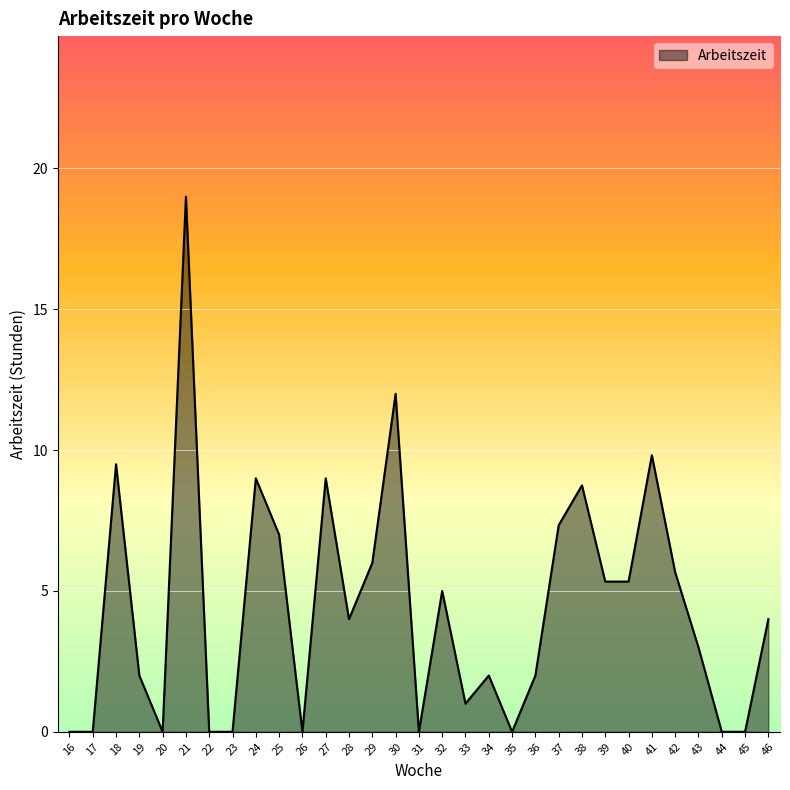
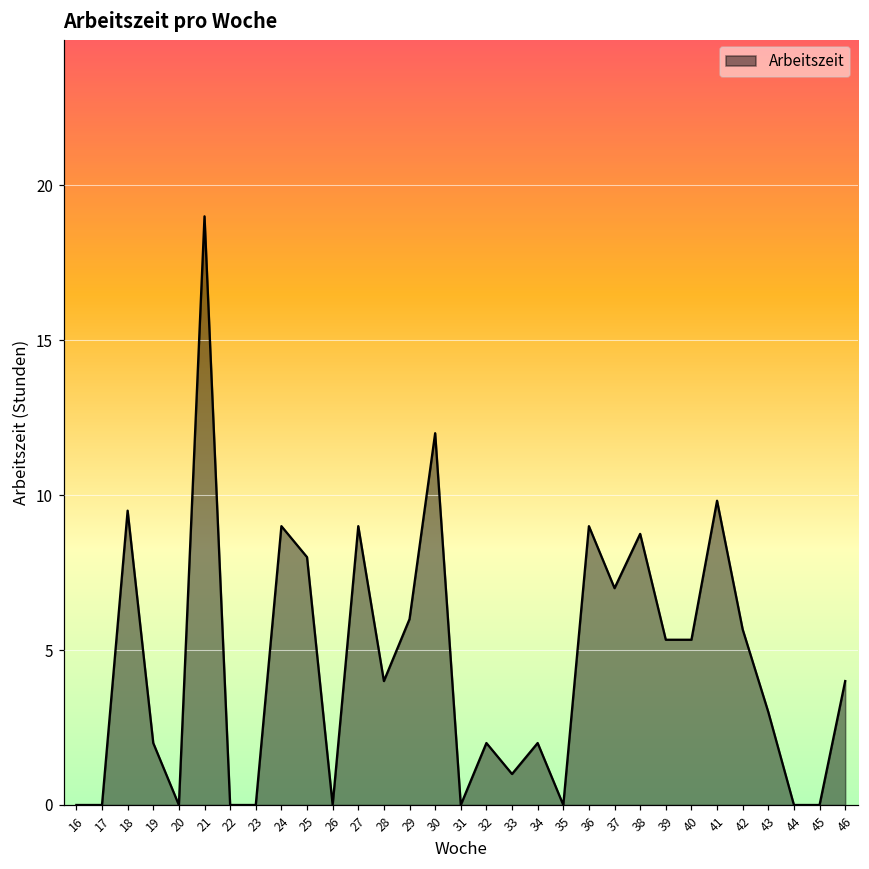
25: 7 -> 8
32: 5 -> 2
36: 2 -> 9
37: 7.3 -> 7.0
